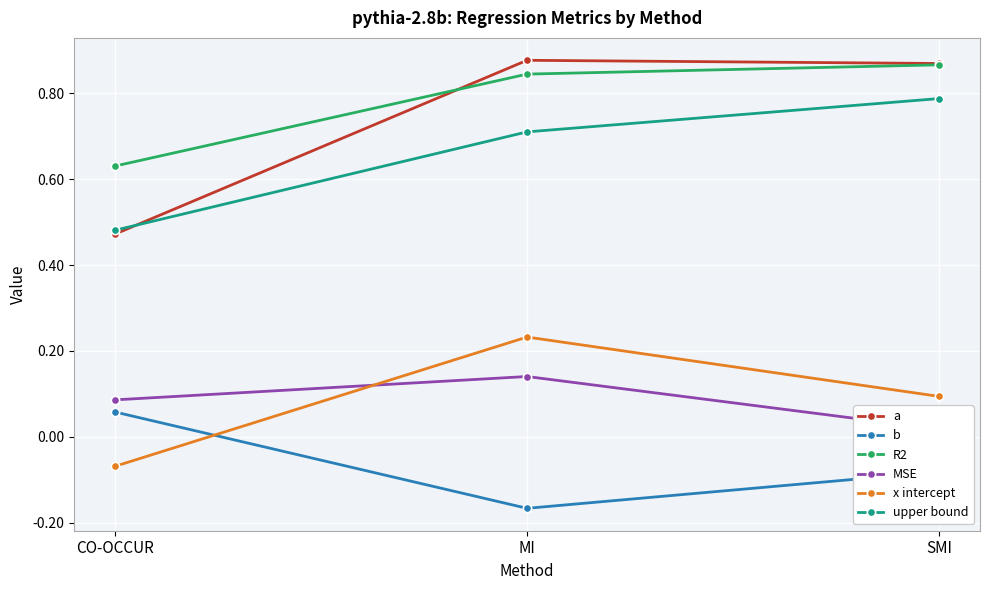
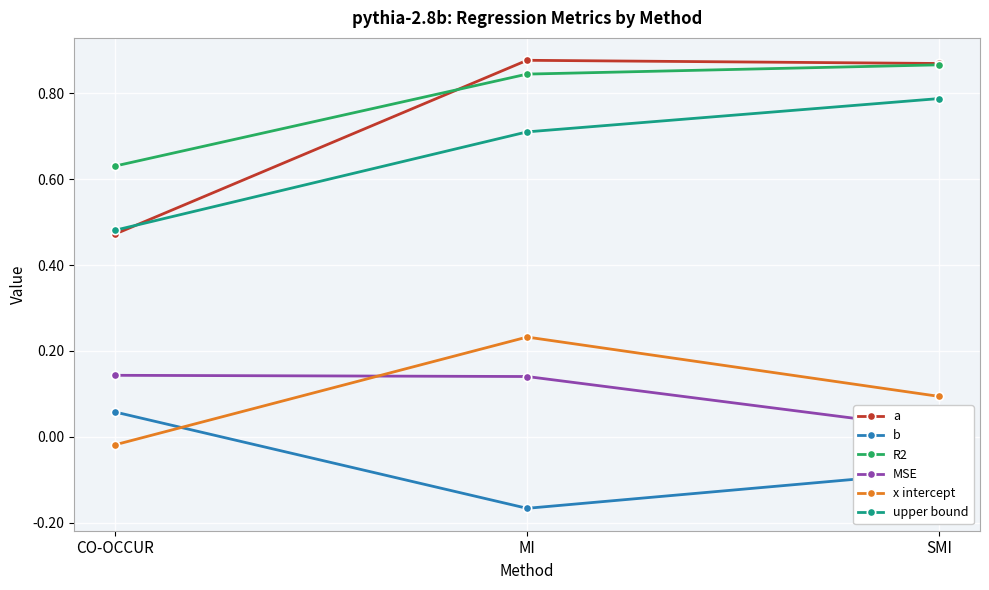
MSE, CO-OCCUR: 0.09 -> 0.14
x intercept, CO-OCCUR: -0.07 -> -0.02
